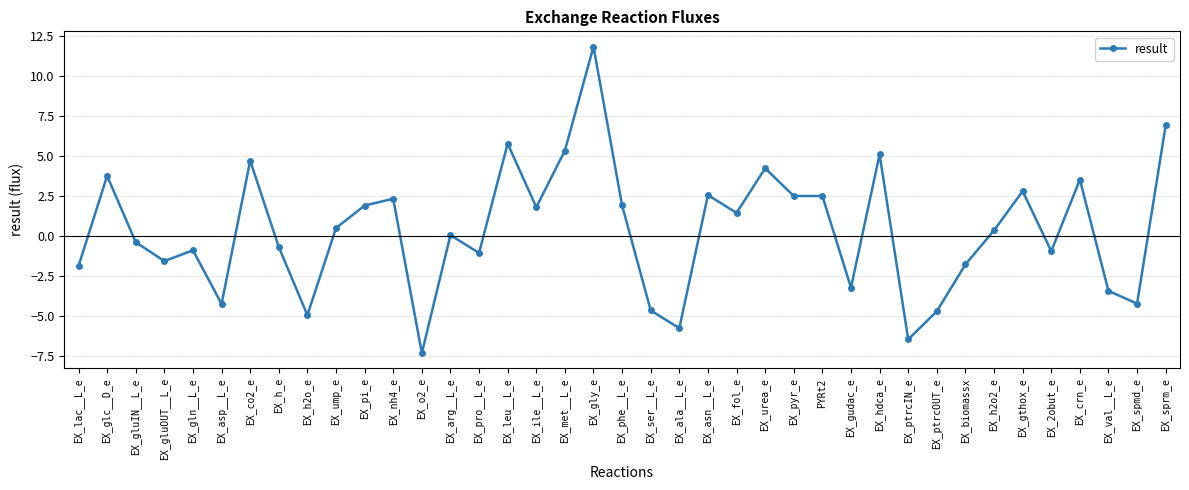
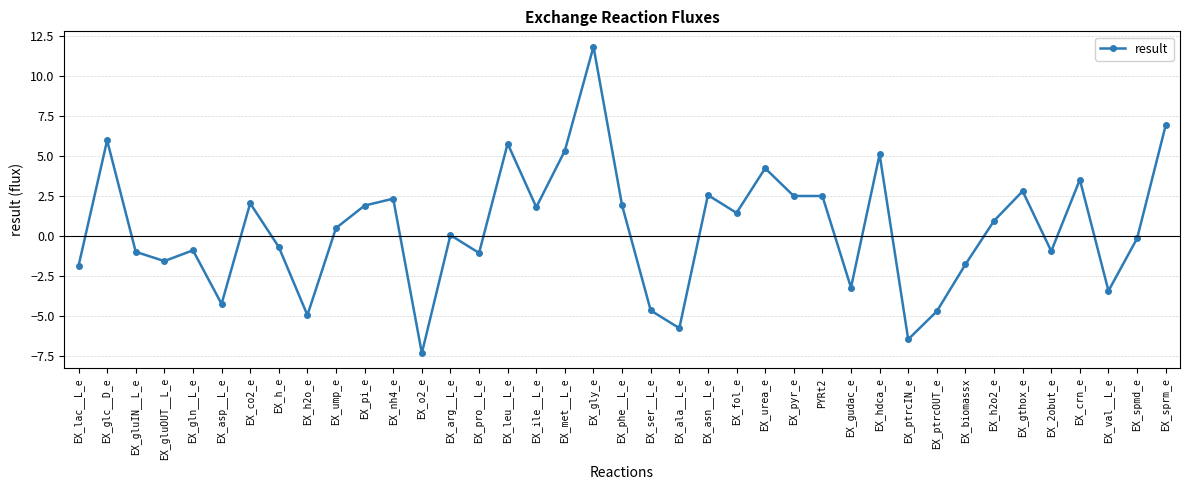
EX_glc__D_e: 3.7 -> 6.0
EX_gluIN__L_e: -0.4 -> -1.0
EX_co2_e: 4.7 -> 2.0
EX_h2o2_e: 0.3 -> 0.9
EX_spmd_e: -4.2 -> -0.2
